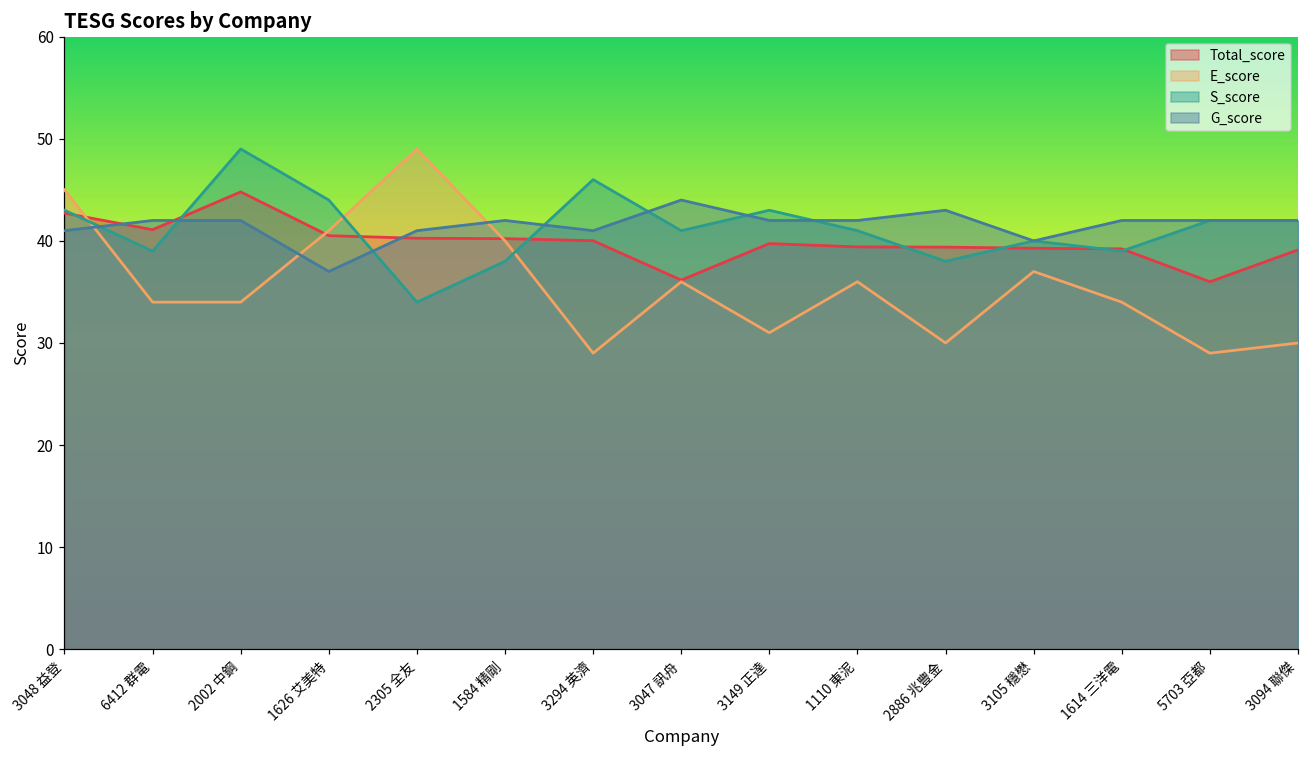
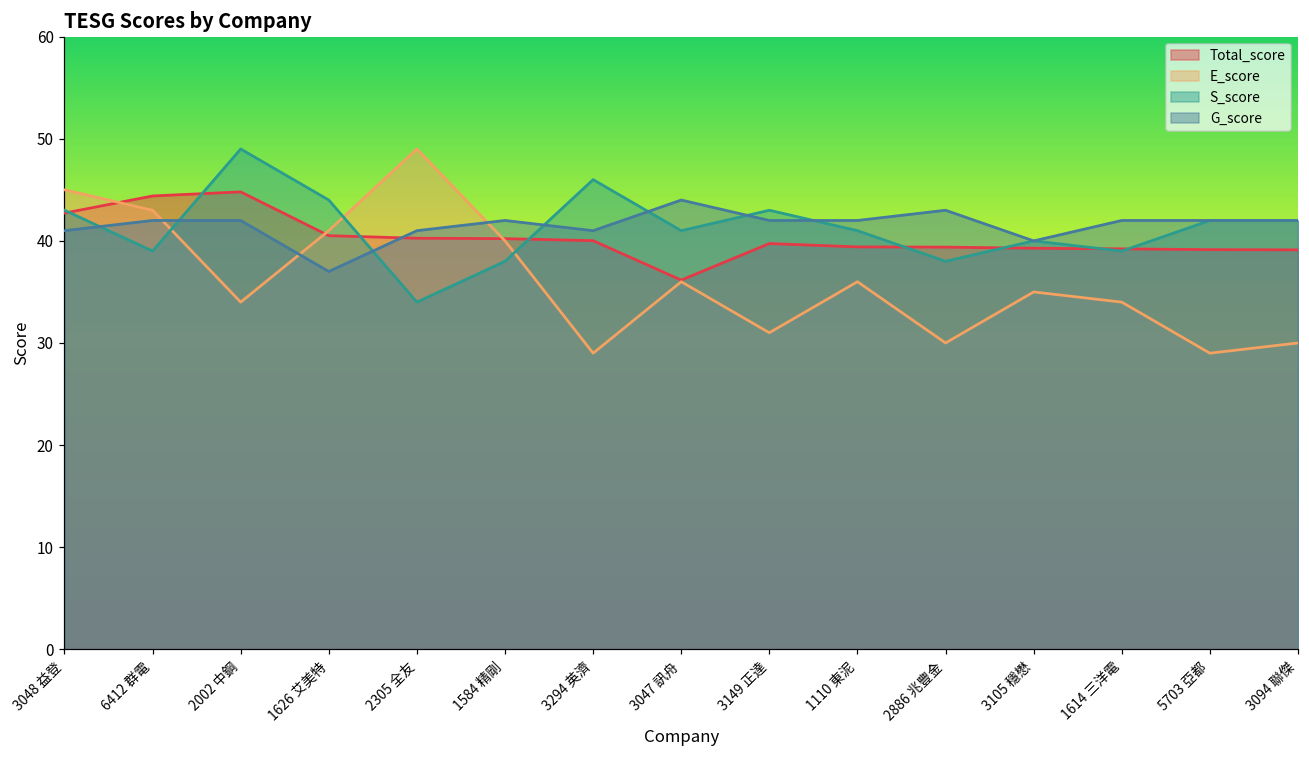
Total_score, 6412 群電: 41 -> 44
E_score, 6412 群電: 34 -> 43
E_score, 3105 穩懋: 37 -> 35
Total_score, 5703 亞都: 36 -> 39
